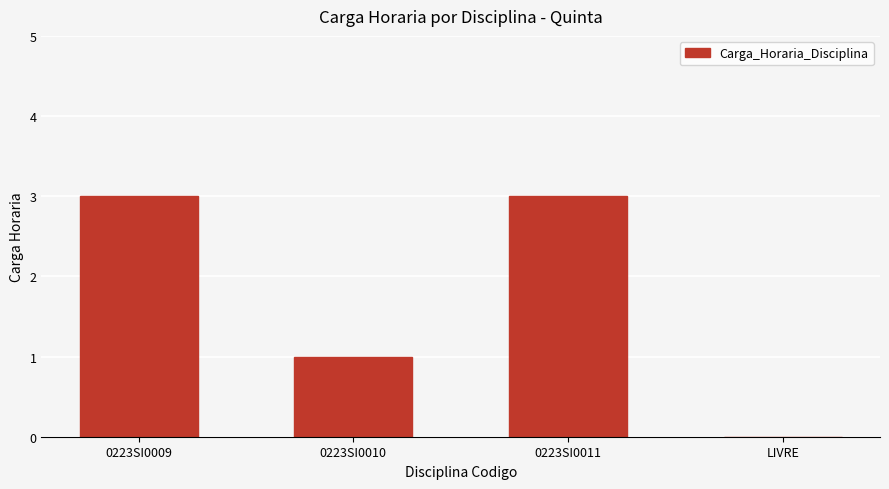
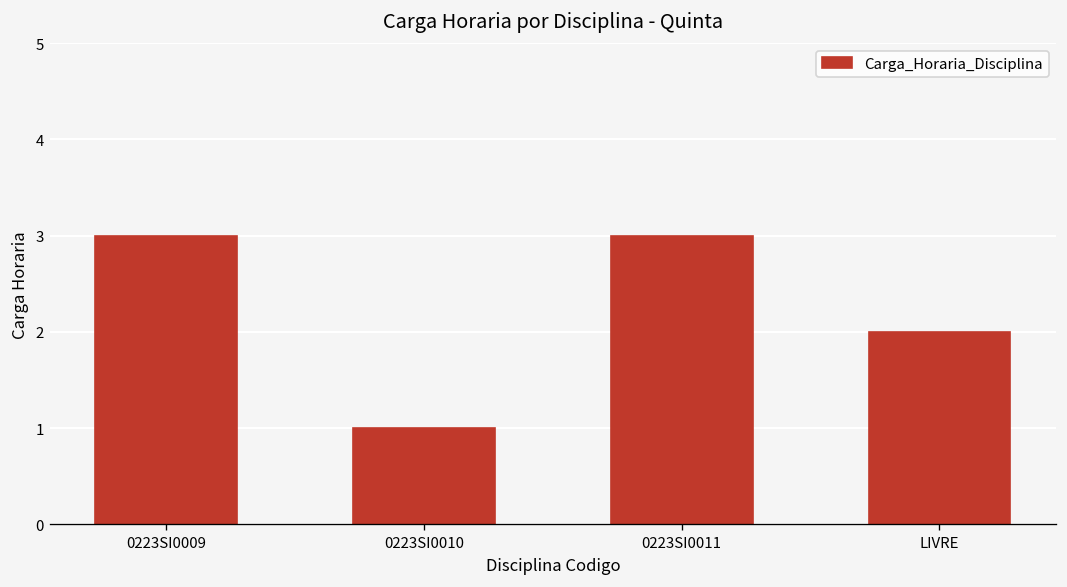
LIVRE: 0 -> 2
